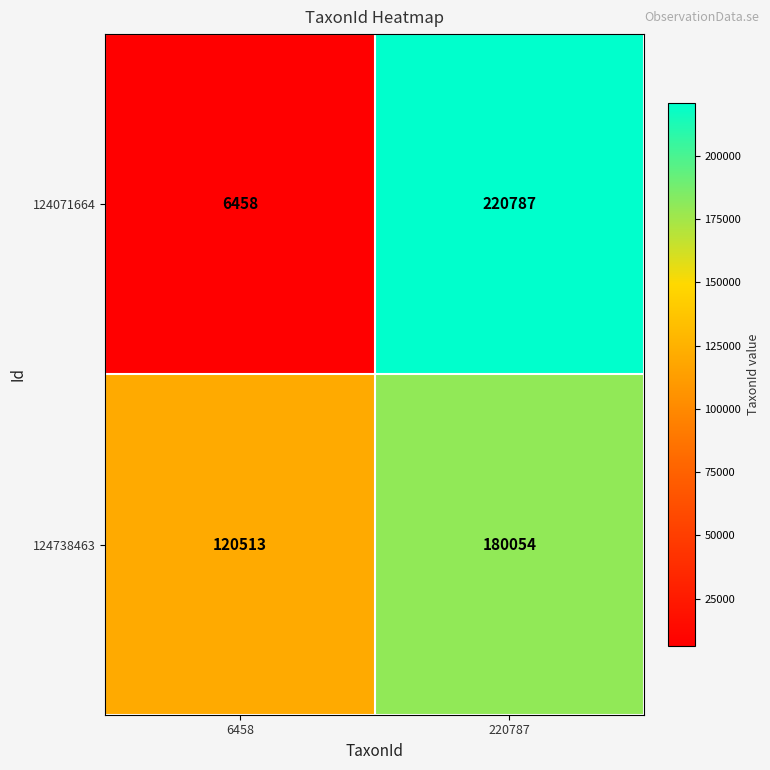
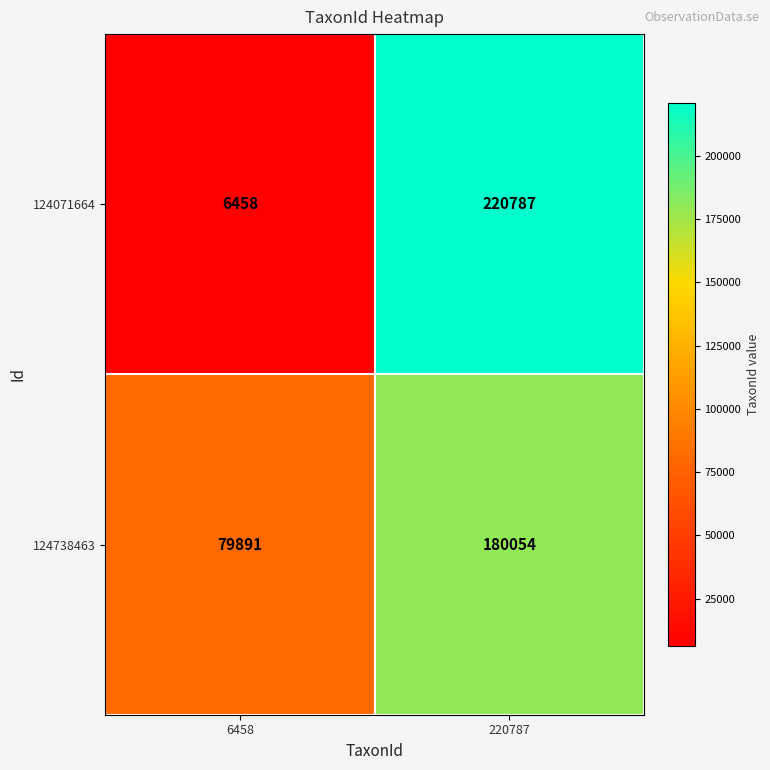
124738463, 6458: 120513 -> 79891
